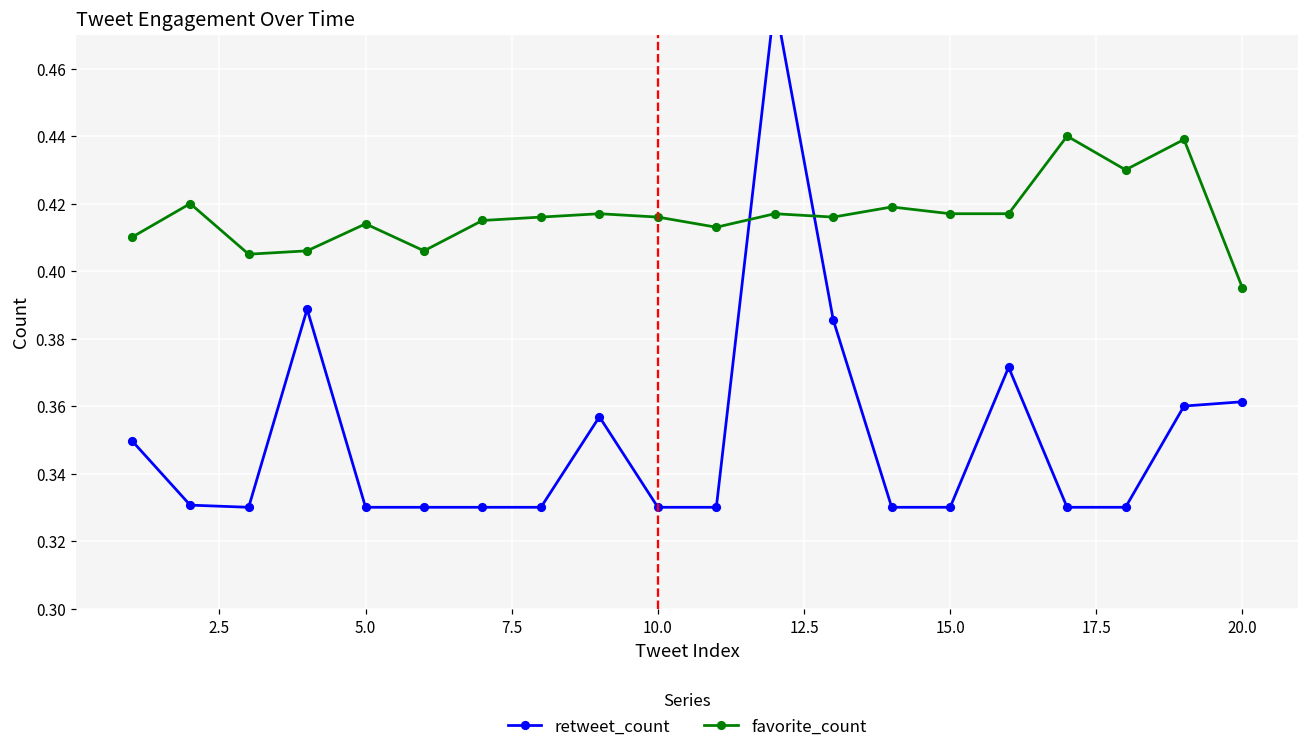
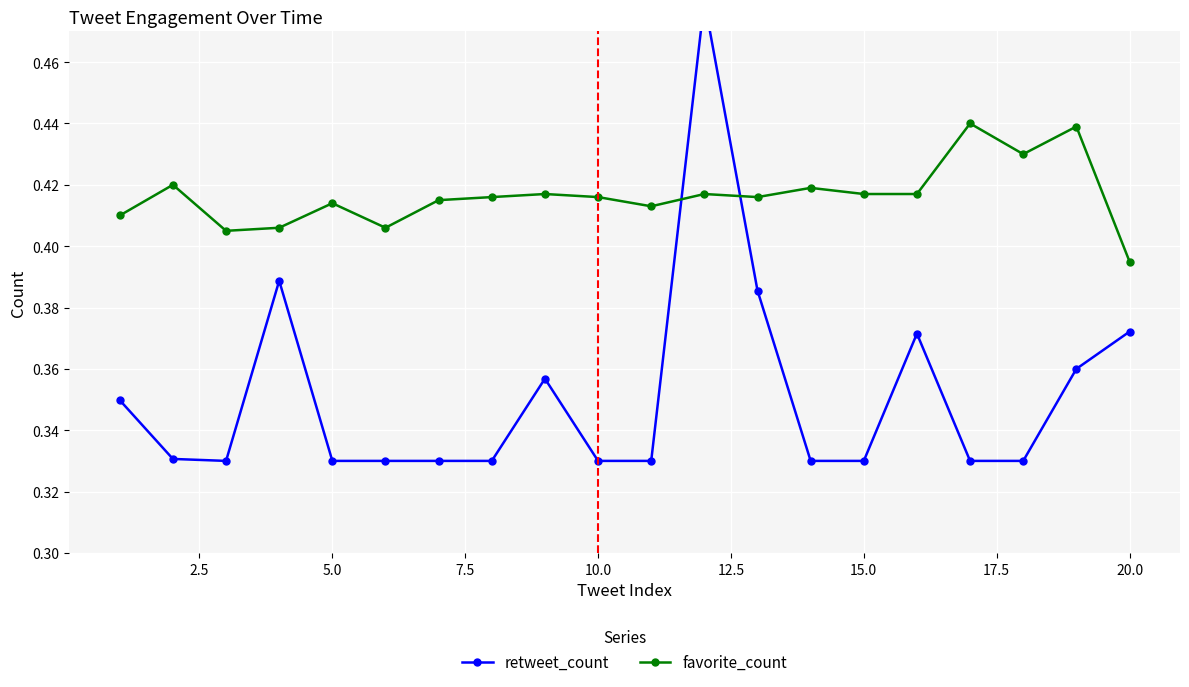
retweet_count, 20.0: 0.361 -> 0.372
